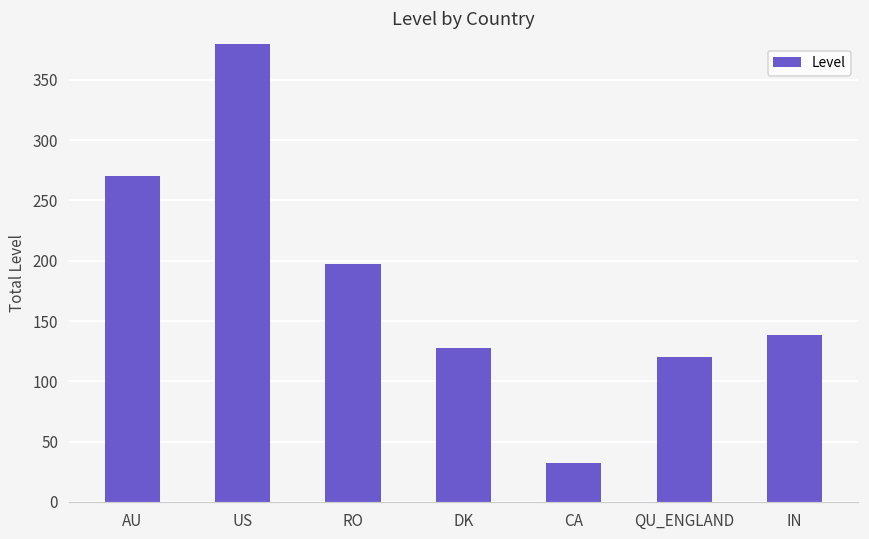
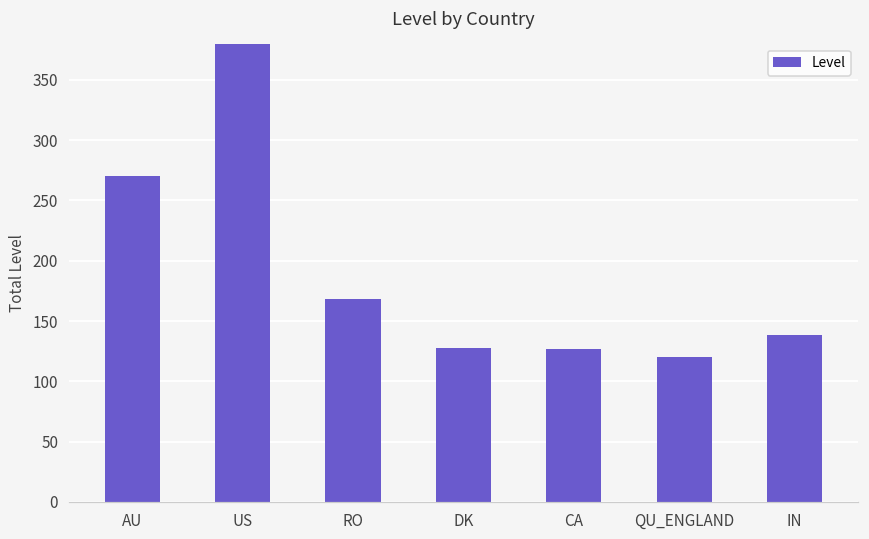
RO: 197 -> 168
CA: 32 -> 127
